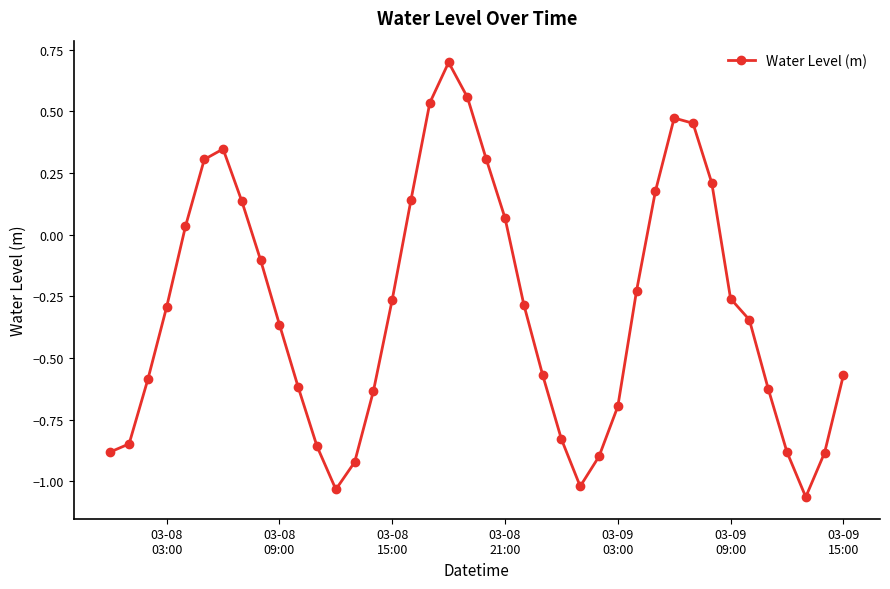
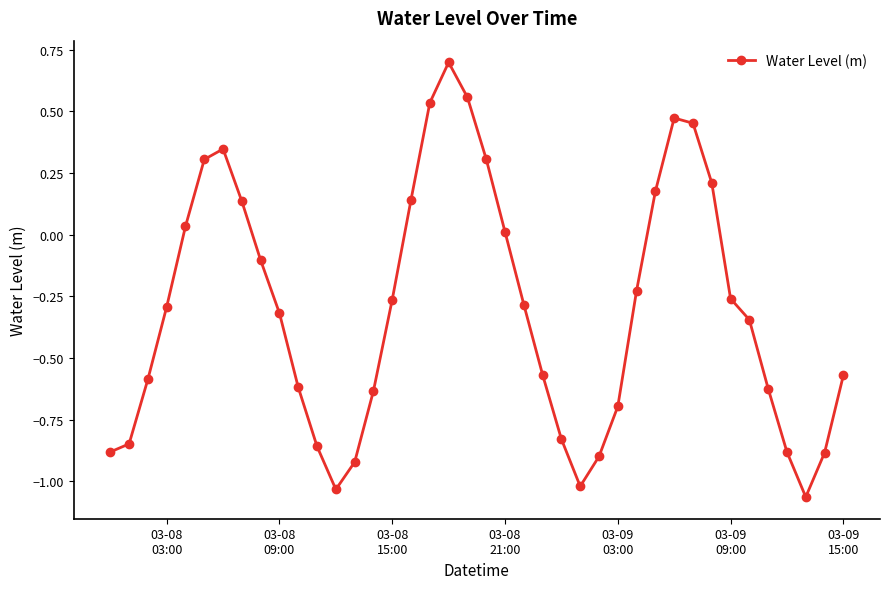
03-08 09:00: -0.36 -> -0.32
03-08 21:00: 0.07 -> 0.01
